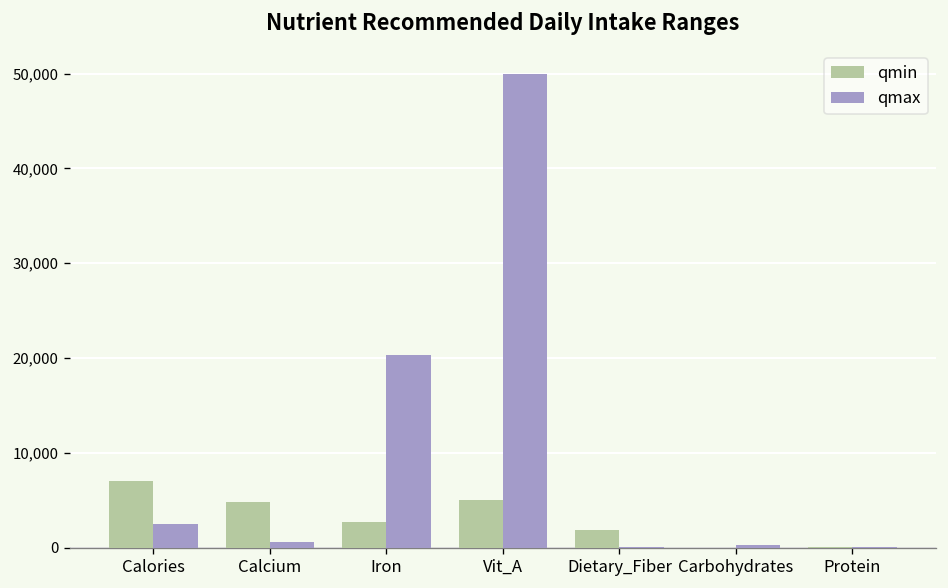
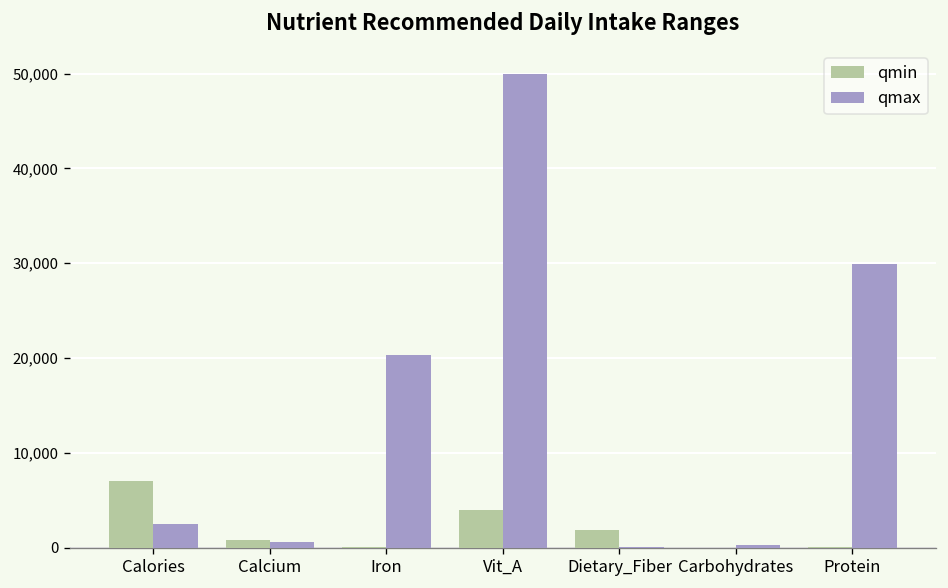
qmin, Calcium: 5,000 -> 1,000
qmin, Iron: 3,000 -> 0
qmin, Vit_A: 5,000 -> 4,000
qmax, Protein: 0 -> 30,000
